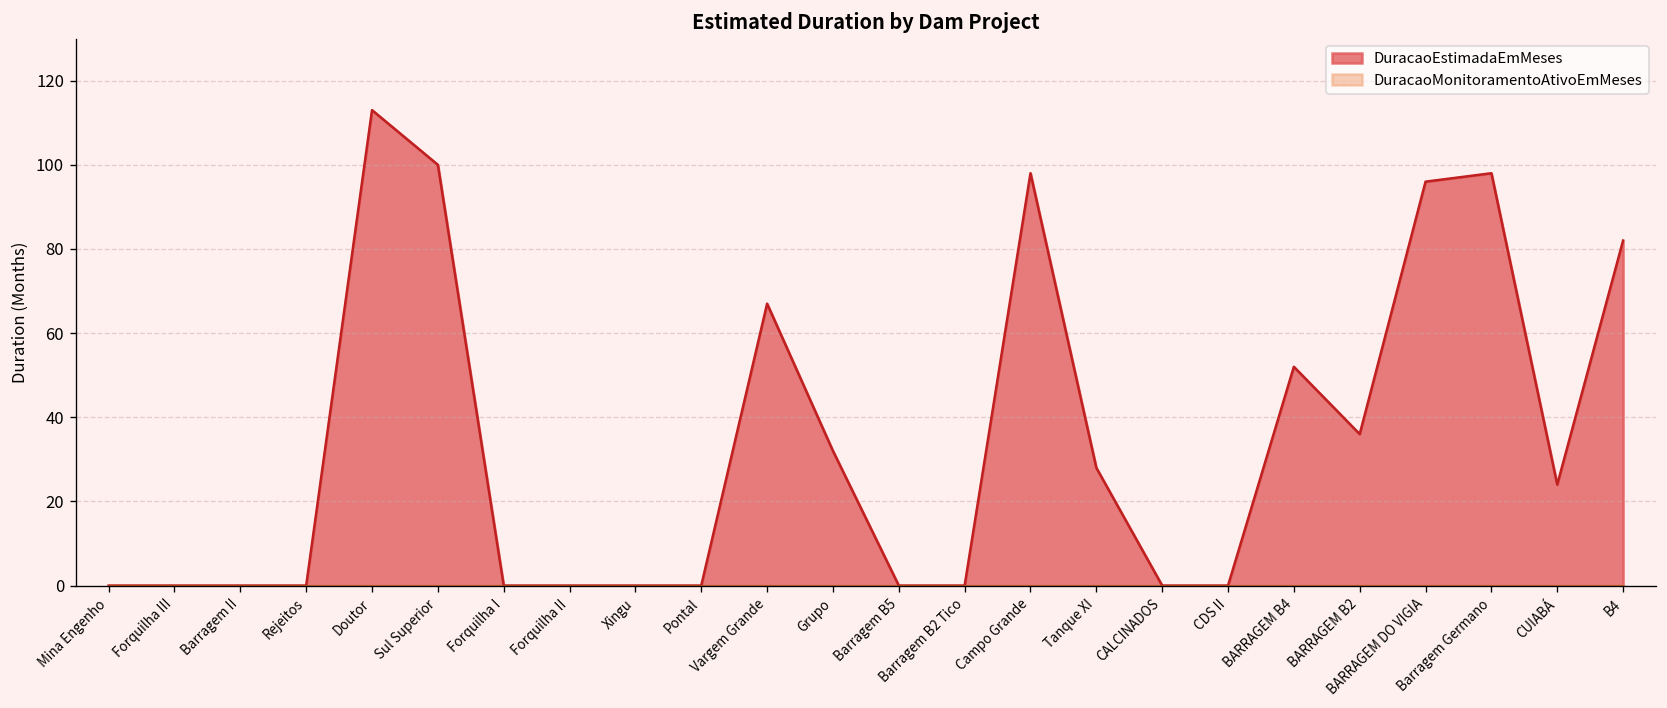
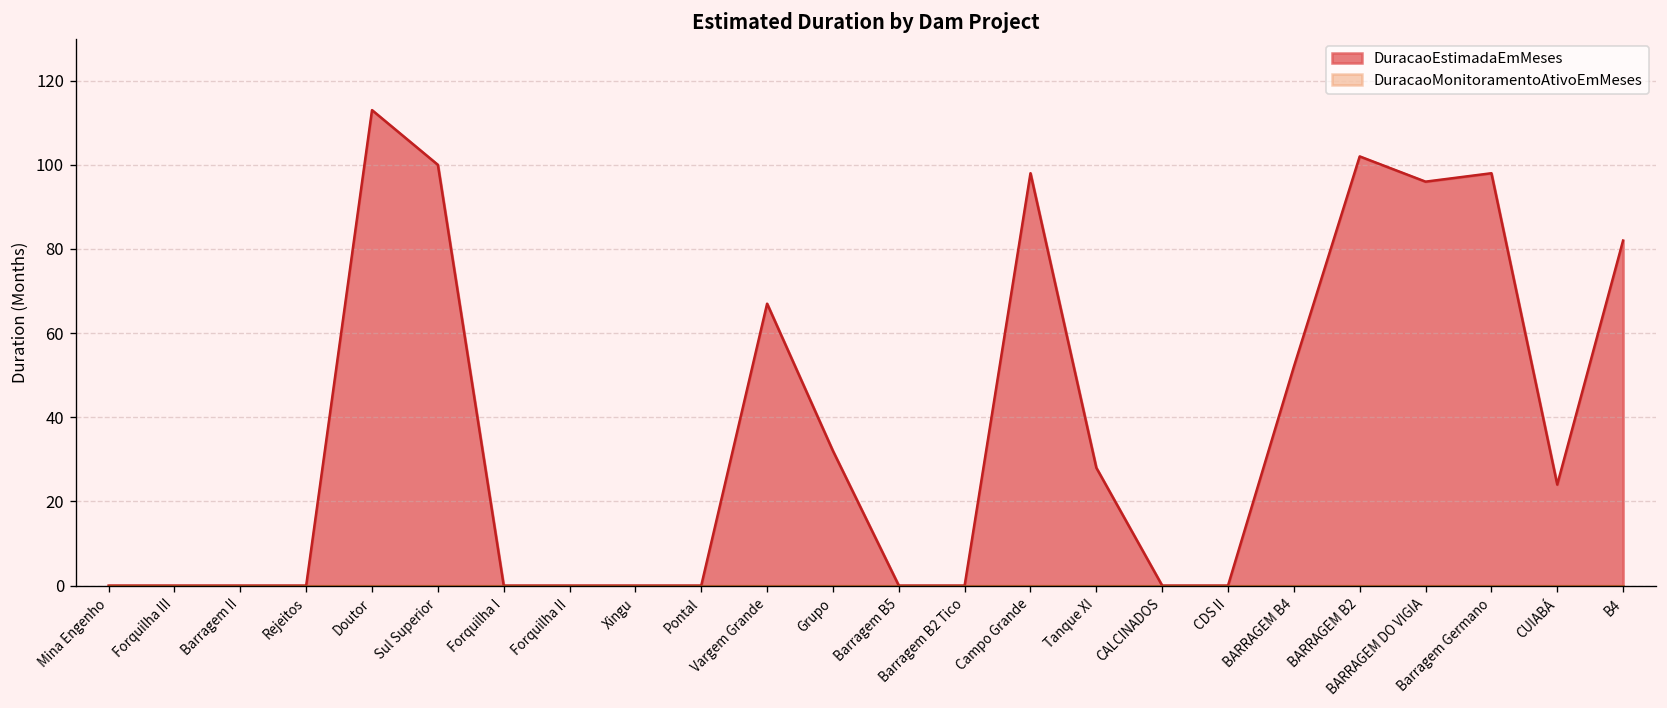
DuracaoEstimadaEmMeses, BARRAGEM B2: 36 -> 102
